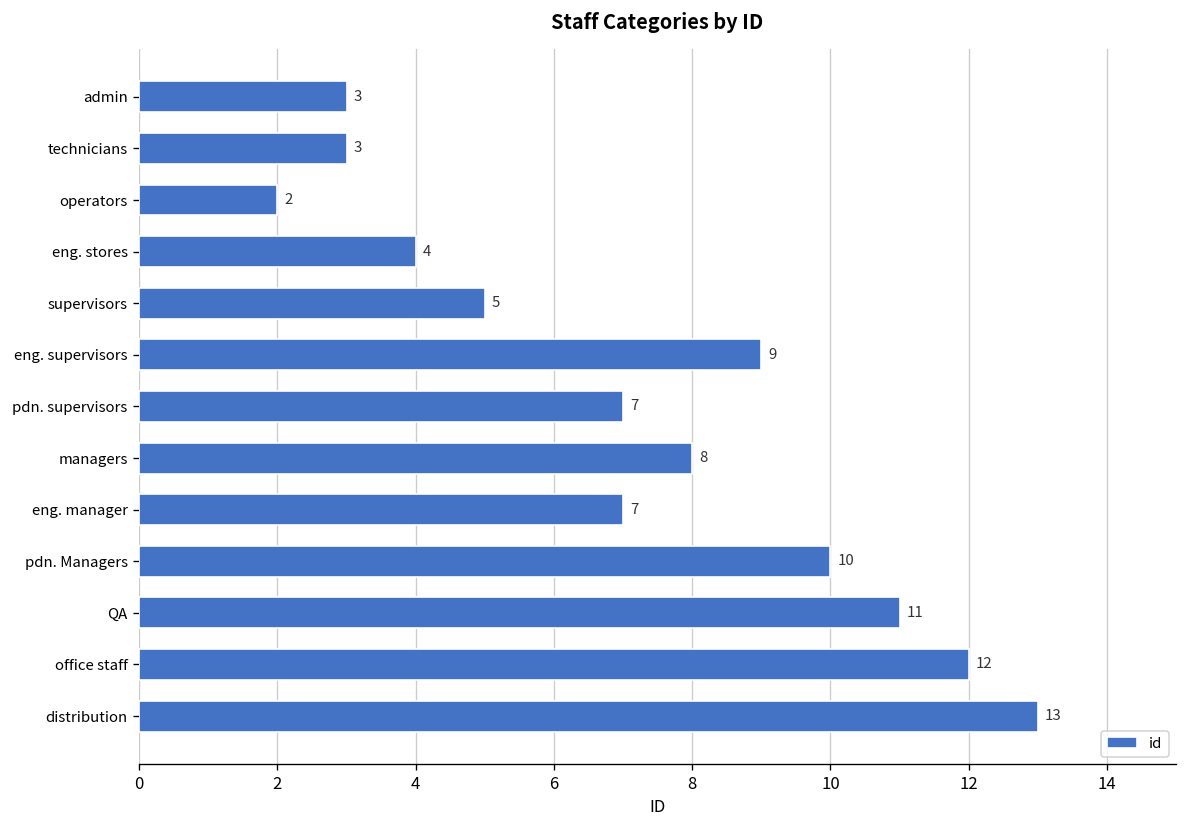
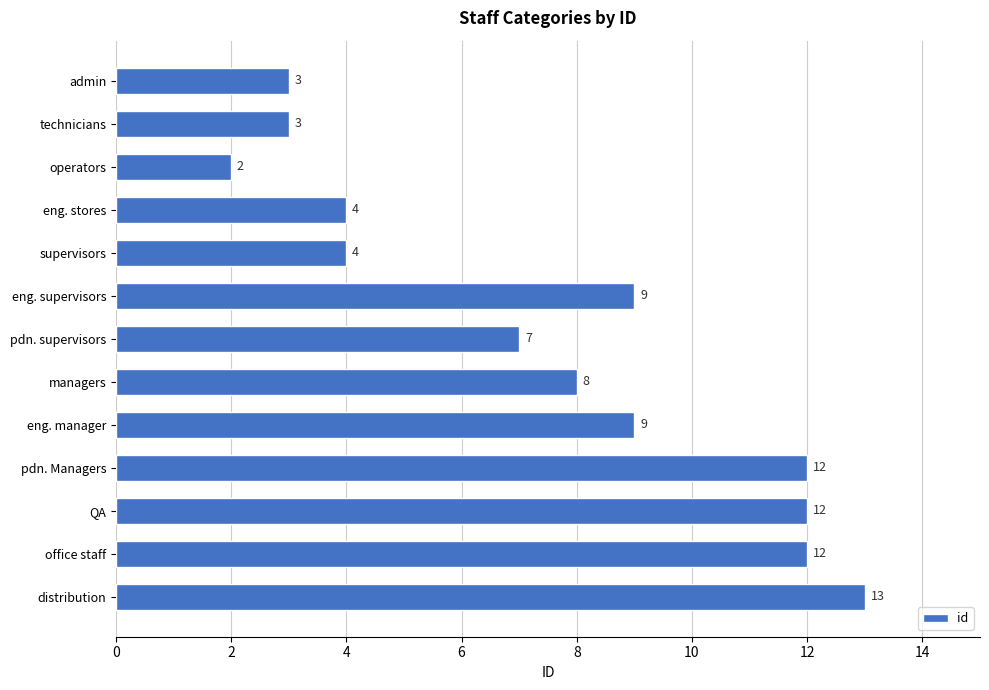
supervisors: 5 -> 4
eng. manager: 7 -> 9
pdn. Managers: 10 -> 12
QA: 11 -> 12
